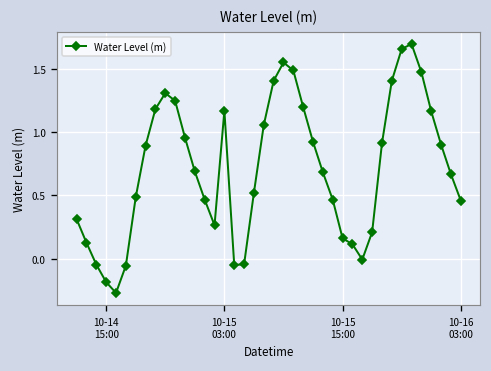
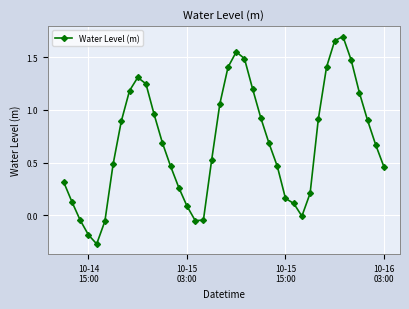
10-15 03:00: 1.17 -> 0.09
